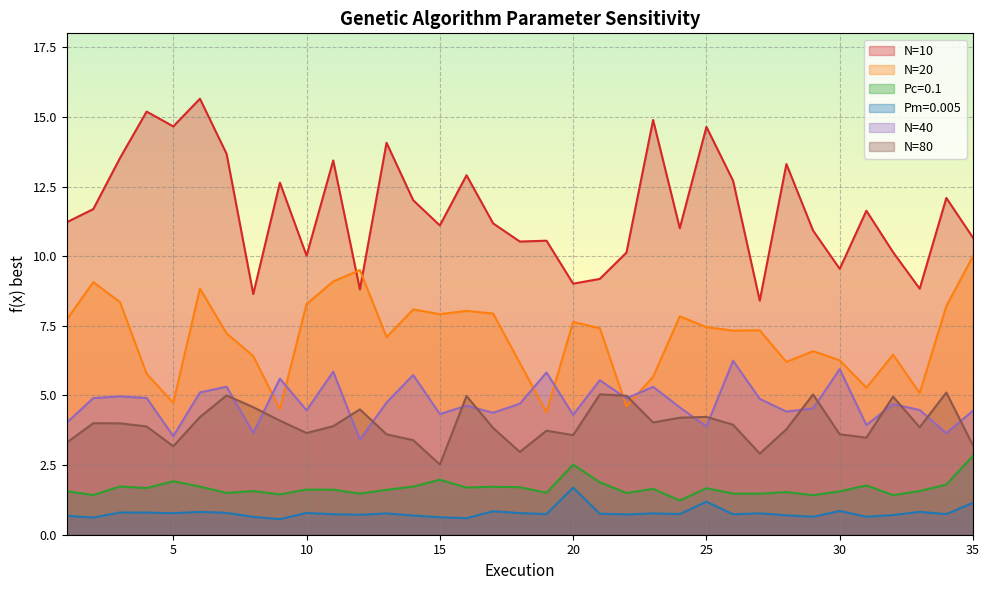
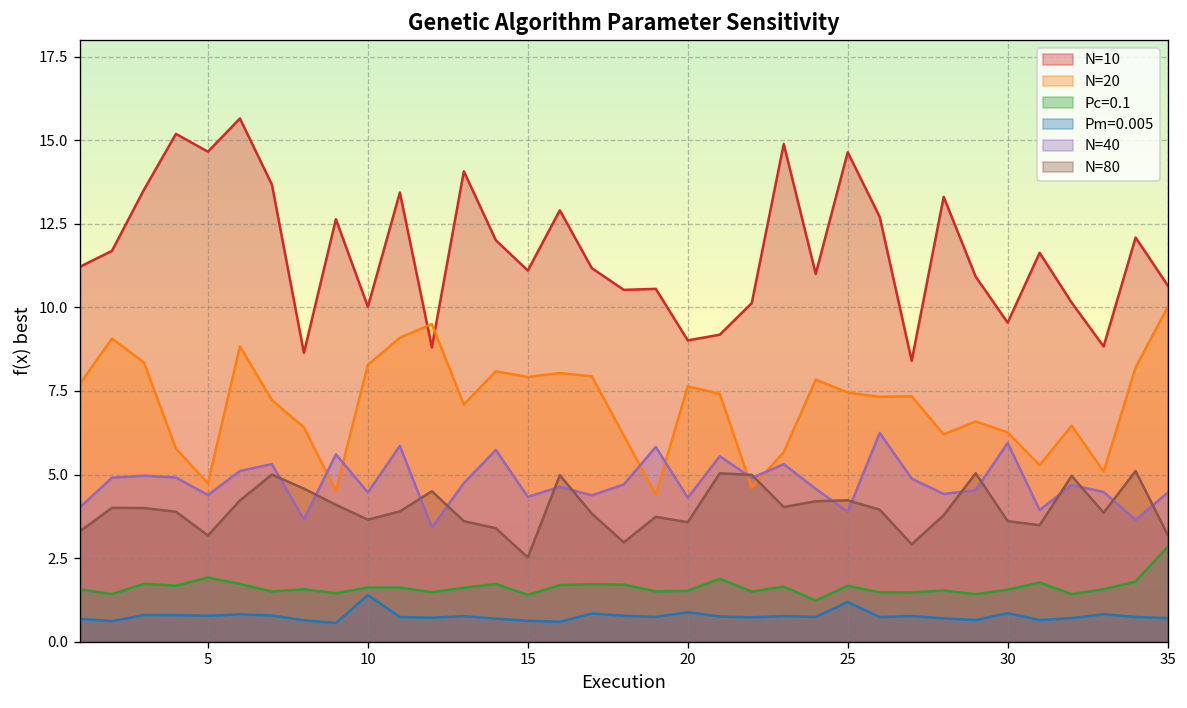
N=40, 5: 3.5 -> 4.4
Pm=0.005, 10: 0.8 -> 1.4
Pc=0.1, 15: 2.0 -> 1.4
Pc=0.1, 20: 2.5 -> 1.5
Pm=0.005, 20: 1.7 -> 0.9
Pm=0.005, 35: 1.1 -> 0.7
